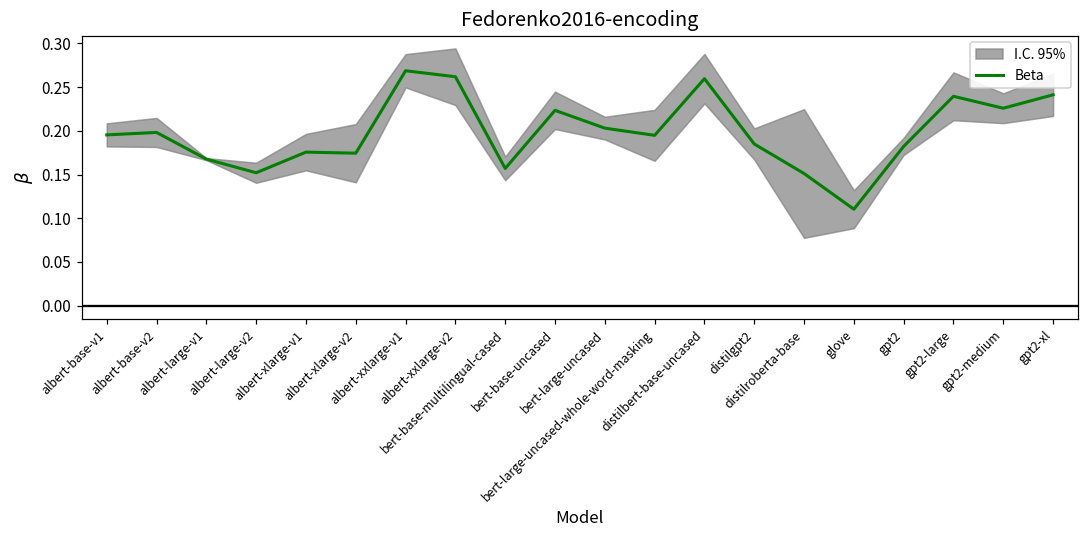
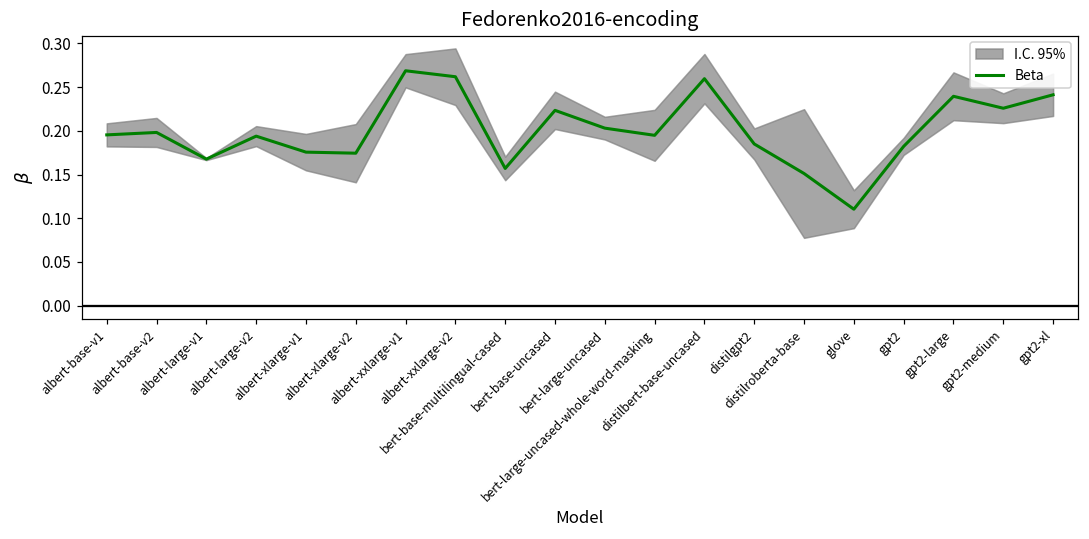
Beta, albert-large-v2: 0.15 -> 0.19
